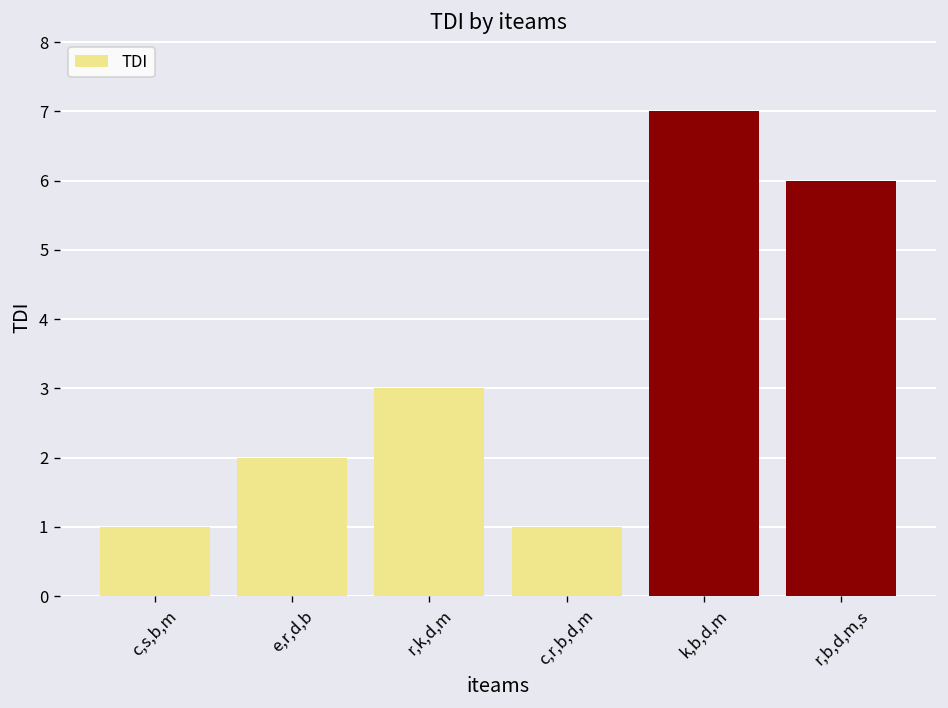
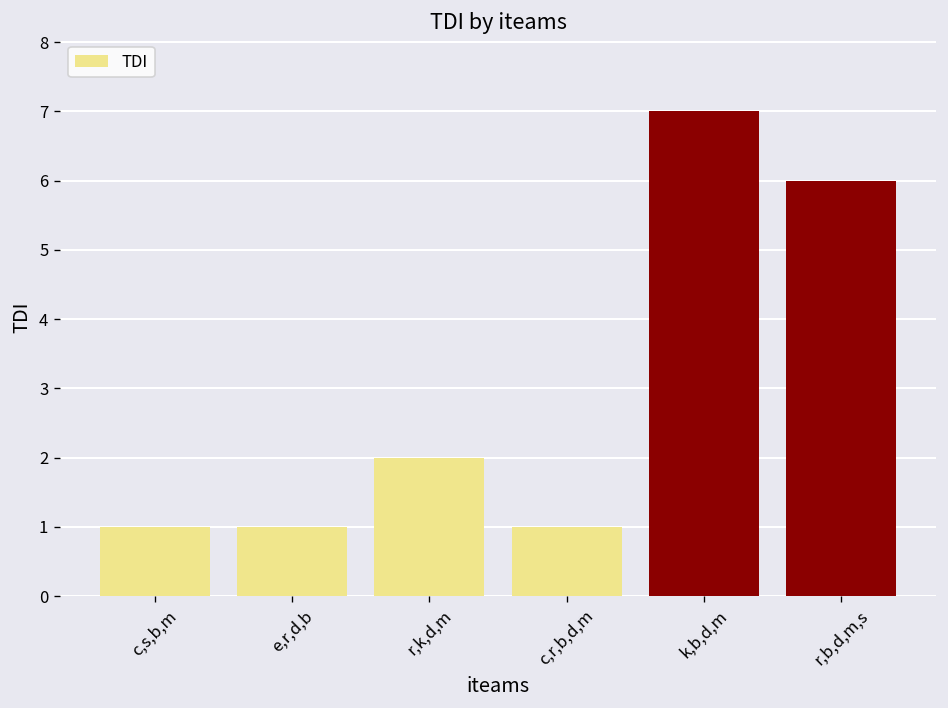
e,r,d,b: 2 -> 1
r,k,d,m: 3 -> 2
